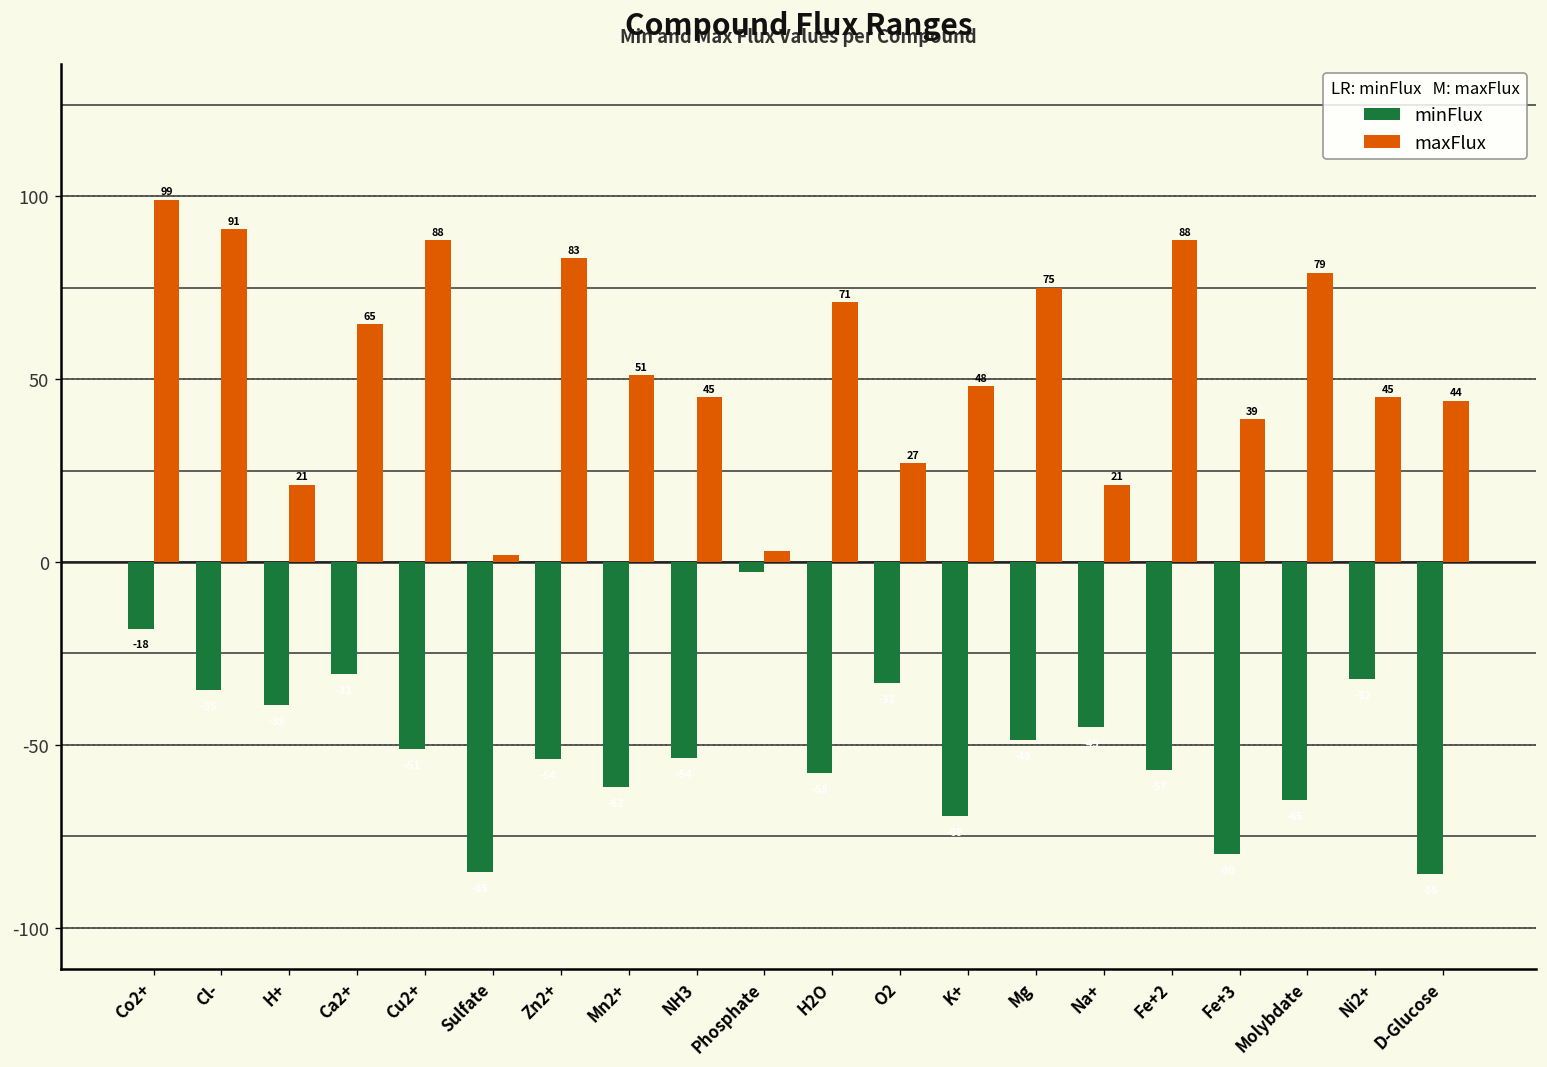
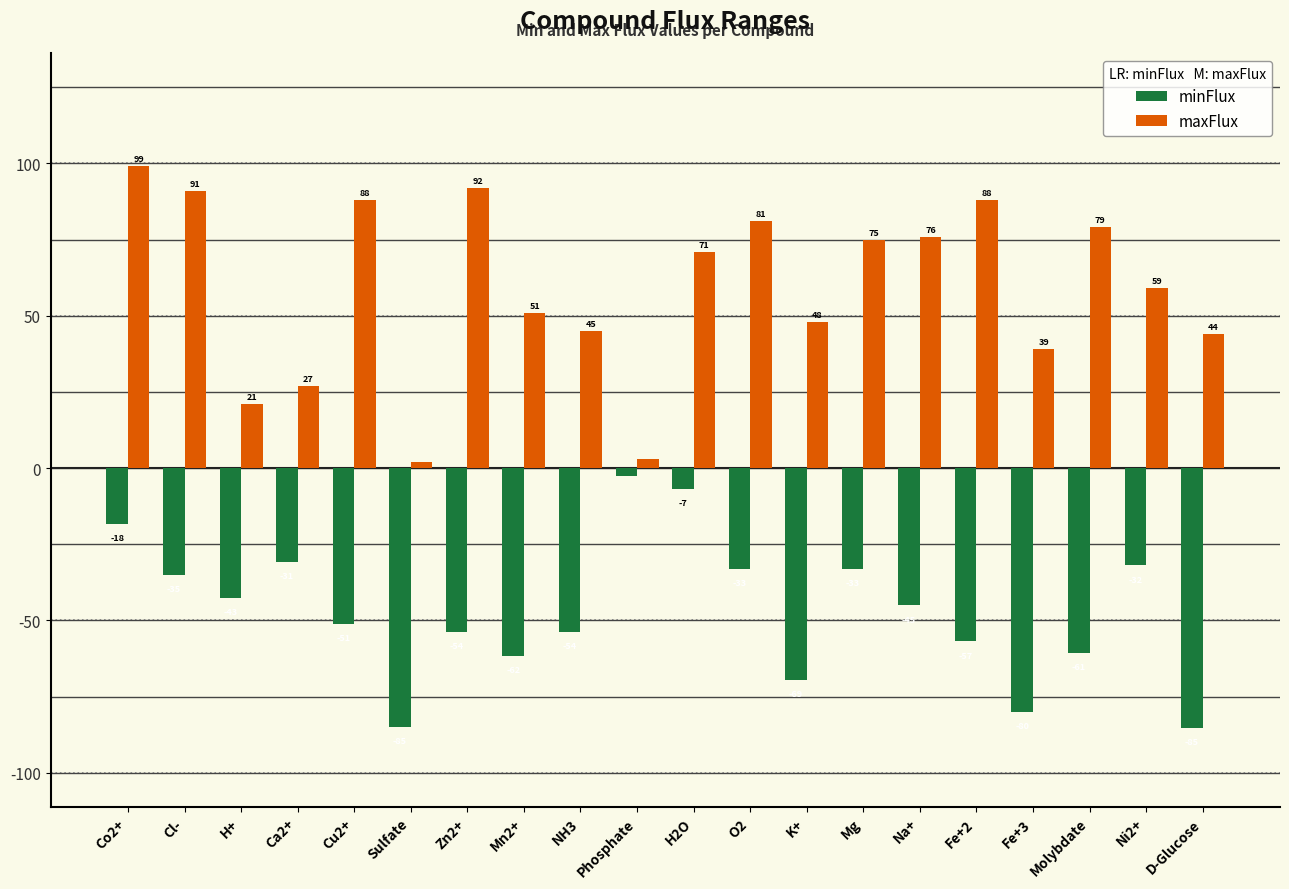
minFlux, H+: -39 -> -43
maxFlux, Ca2+: 65 -> 27
maxFlux, Zn2+: 83 -> 92
minFlux, H2O: -58 -> -7
maxFlux, O2: 27 -> 81
minFlux, Mg: -49 -> -33
maxFlux, Na+: 21 -> 76
minFlux, Molybdate: -65 -> -61
maxFlux, Ni2+: 45 -> 59
